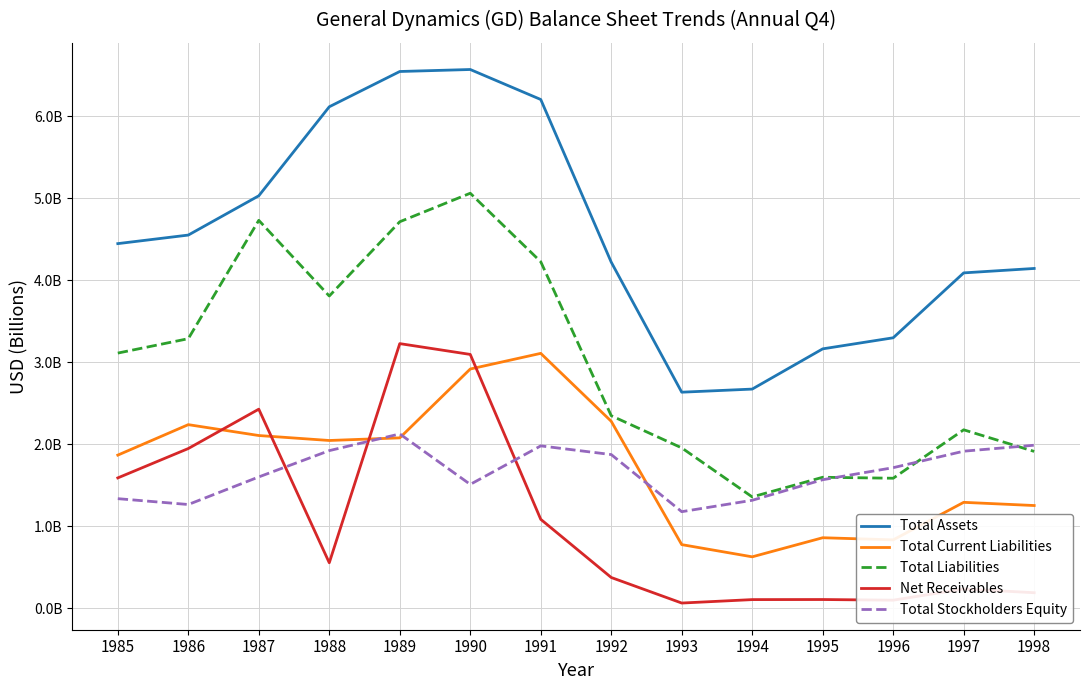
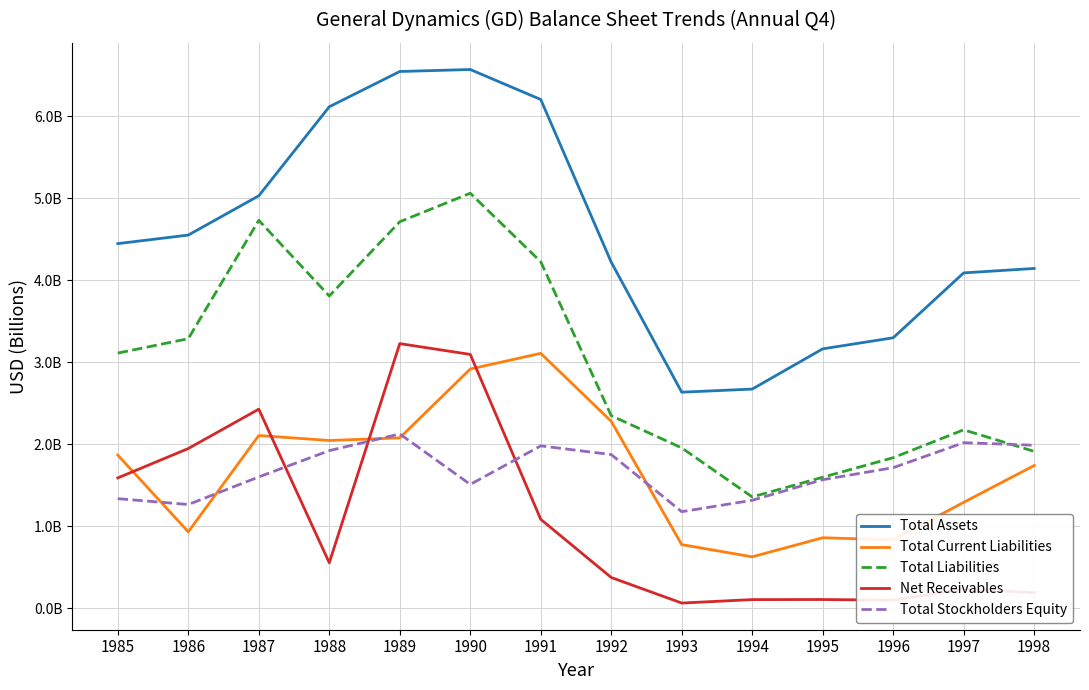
Total Current Liabilities, 1986: 2200000000 -> 900000000
Total Liabilities, 1996: 1600000000 -> 1800000000
Total Stockholders Equity, 1997: 1900000000 -> 2000000000
Total Current Liabilities, 1998: 1300000000 -> 1700000000
